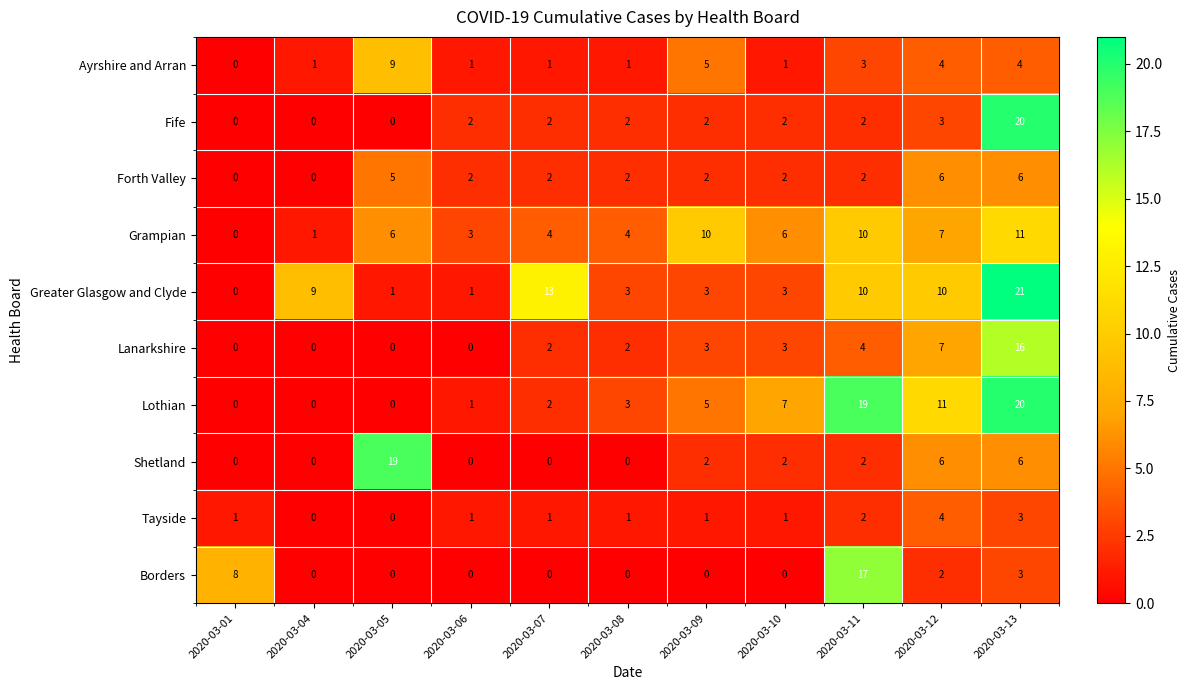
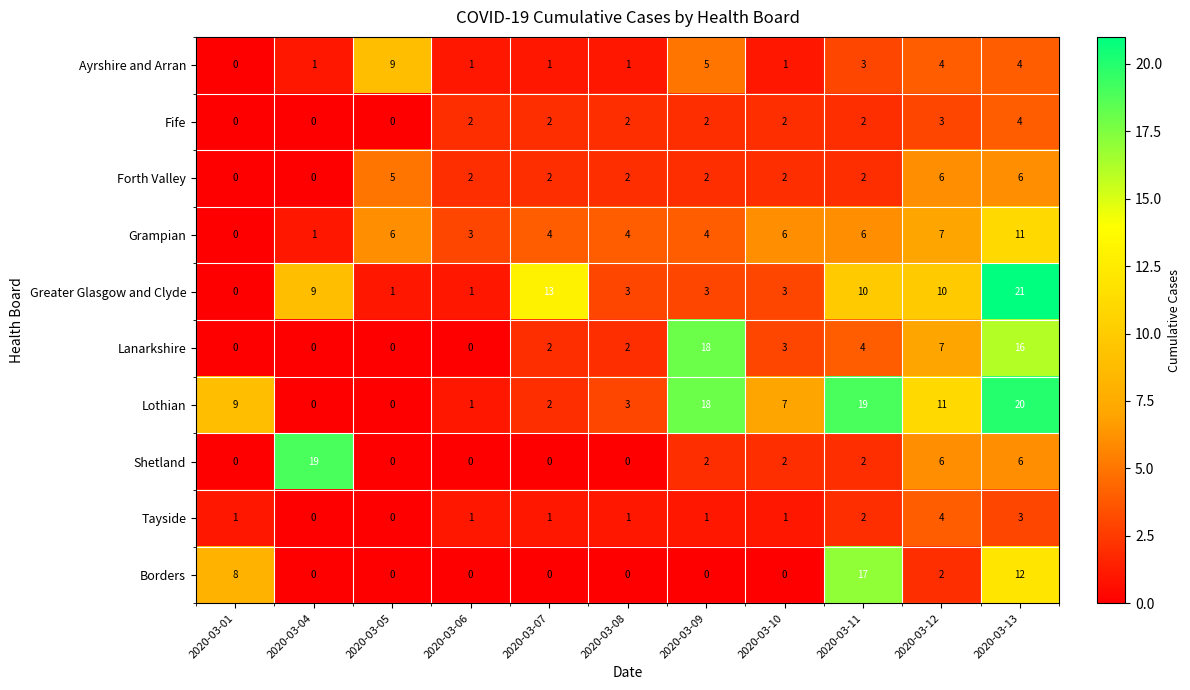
Fife, 2020-03-13: 20 -> 4
Grampian, 2020-03-09: 10 -> 4
Grampian, 2020-03-11: 10 -> 6
Lanarkshire, 2020-03-09: 3 -> 18
Lothian, 2020-03-01: 0 -> 9
Lothian, 2020-03-09: 5 -> 18
Shetland, 2020-03-04: 0 -> 19
Shetland, 2020-03-05: 19 -> 0
Borders, 2020-03-13: 3 -> 12
